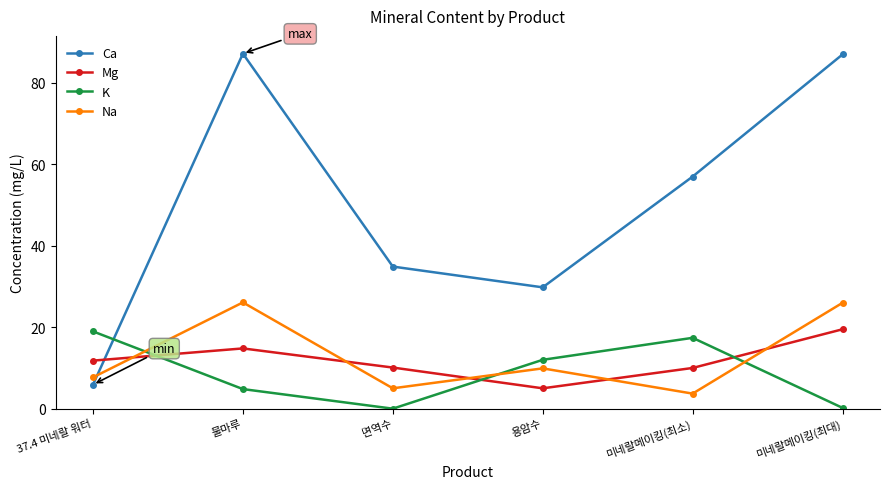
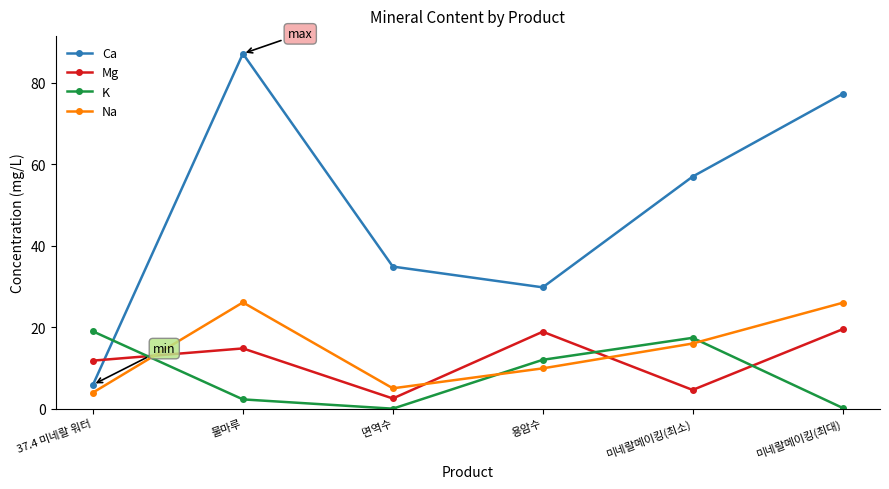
Na, 37.4 미네랄 워터: 8 -> 4
K, 물마루: 5 -> 2
Mg, 면역수: 10 -> 3
Mg, 용암수: 5 -> 19
Mg, 미네랄메이킹(최소): 10 -> 5
Na, 미네랄메이킹(최소): 4 -> 16
Ca, 미네랄메이킹(최대): 87 -> 77
